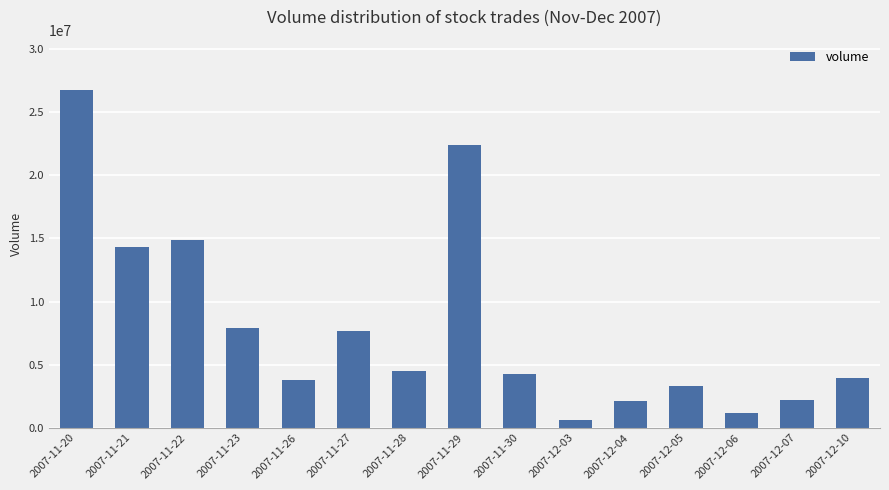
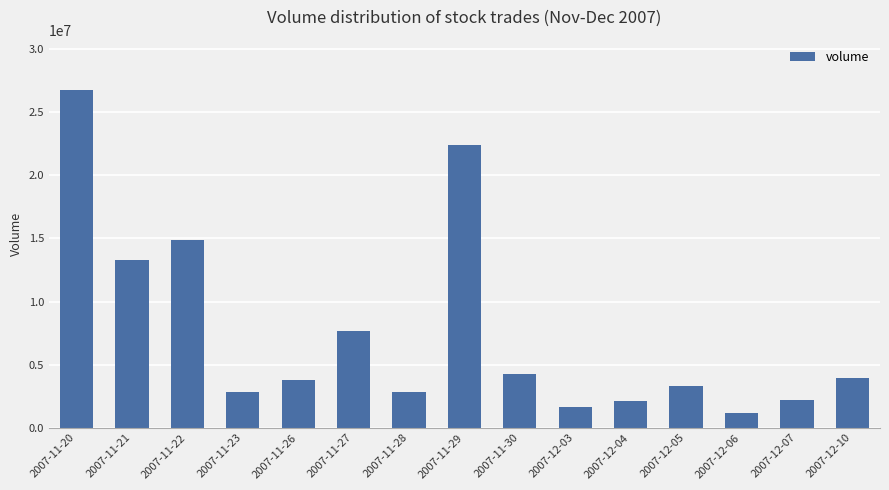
2007-11-21: 14300000 -> 13300000
2007-11-23: 7900000 -> 2900000
2007-11-28: 4500000 -> 2800000
2007-12-03: 600000 -> 1600000
